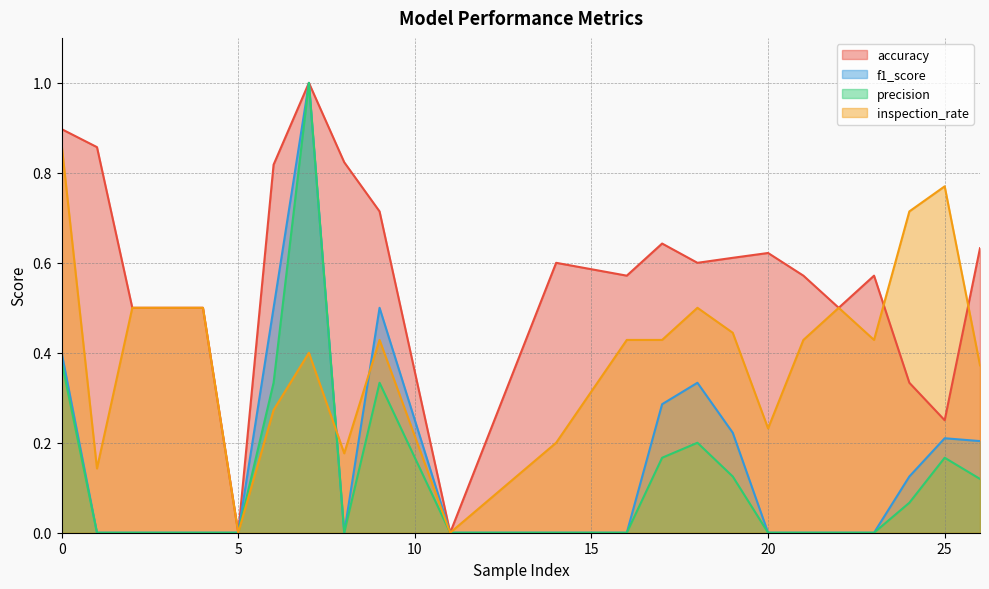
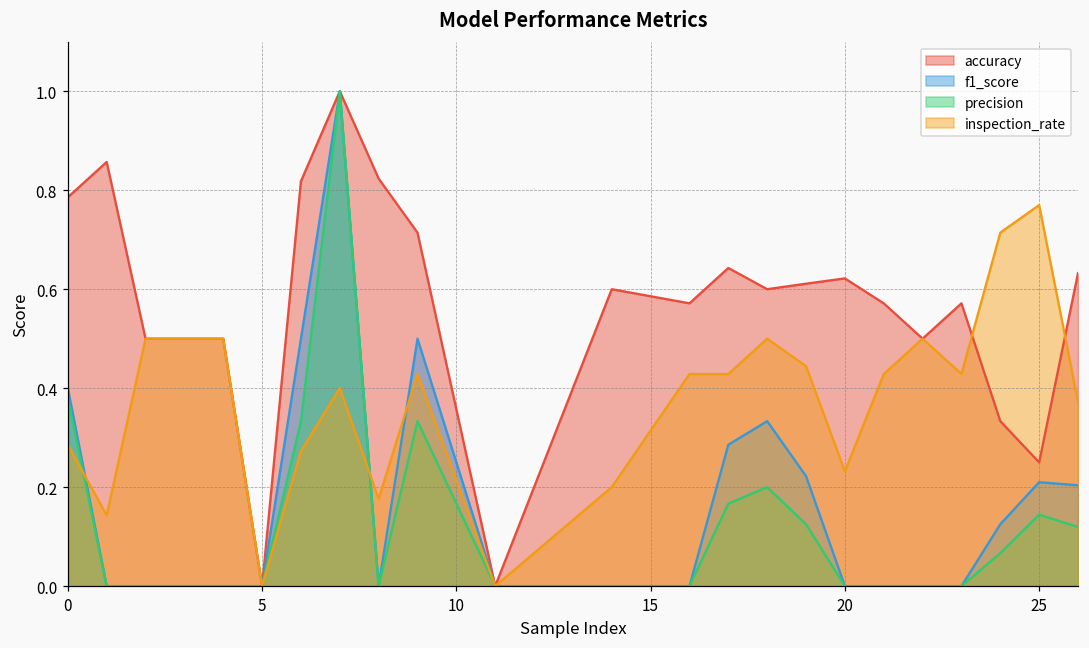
accuracy, 0: 0.90 -> 0.79
inspection_rate, 0: 0.86 -> 0.29
precision, 25: 0.17 -> 0.14
